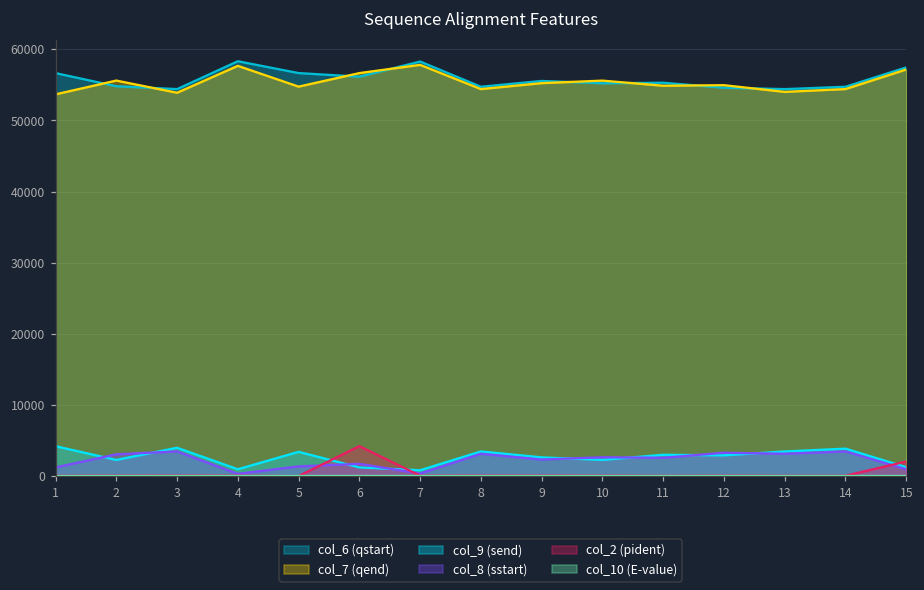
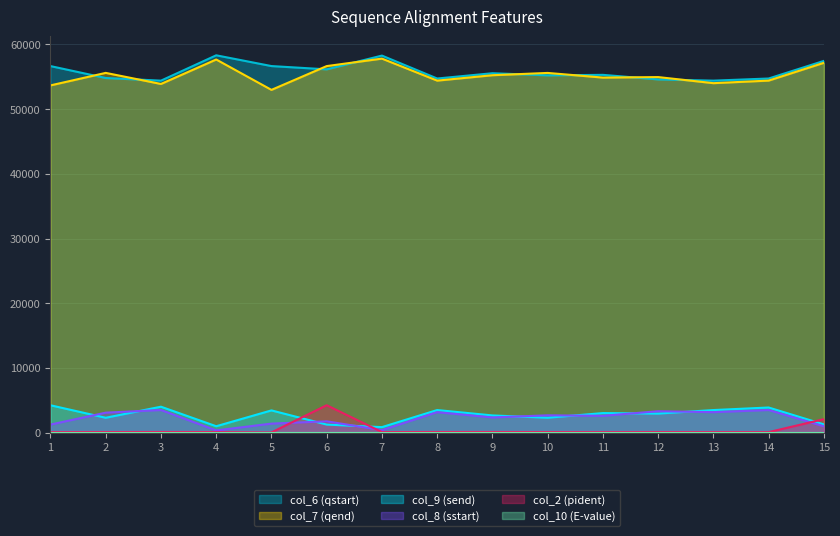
col_7 (qend), 5: 55000 -> 53000
